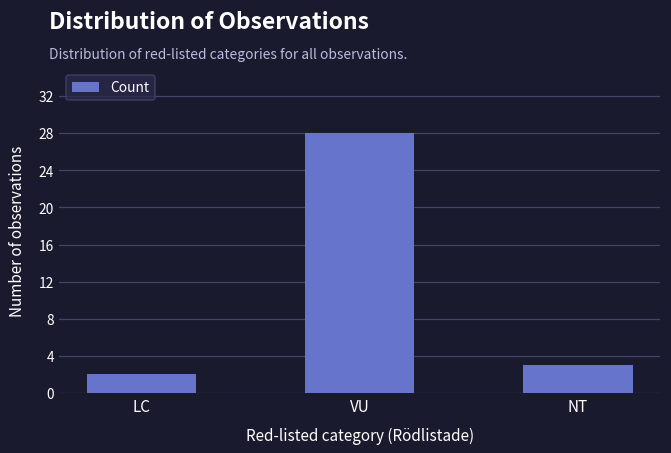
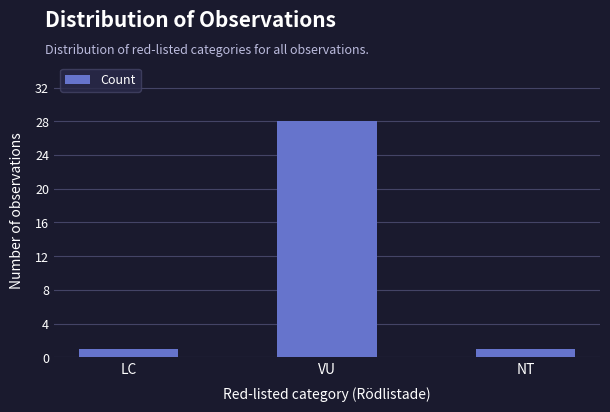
LC: 2 -> 1
NT: 3 -> 1
